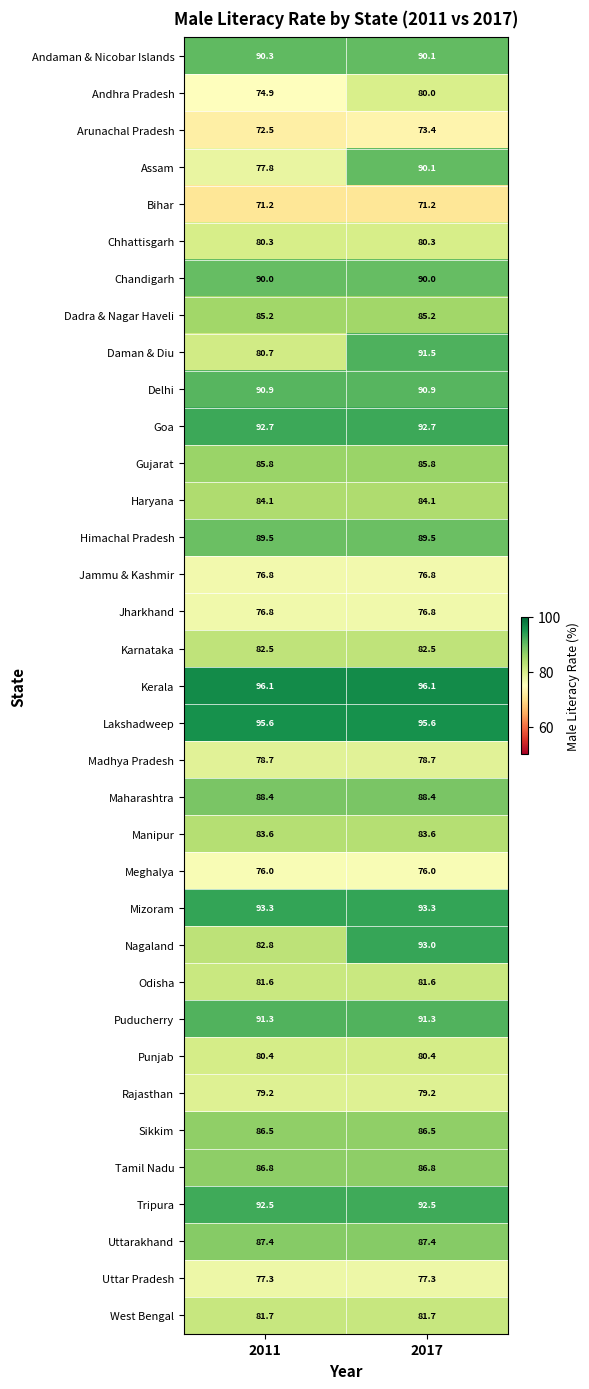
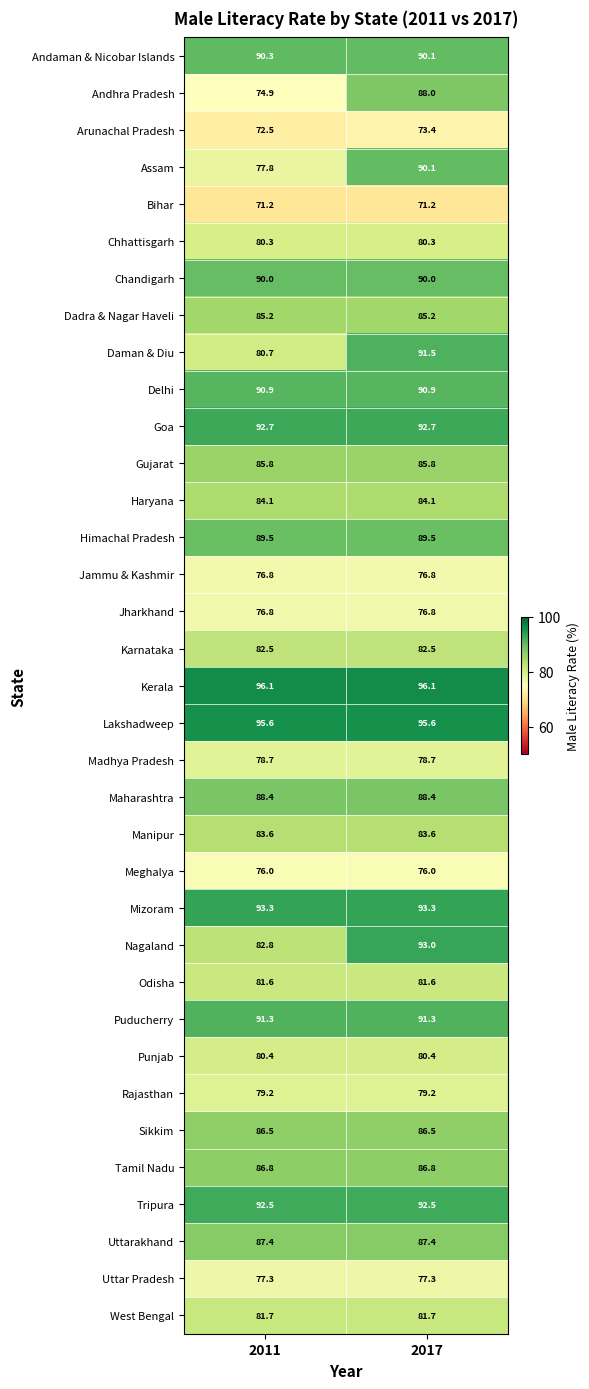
Andhra Pradesh, 2017: 80.0 -> 88.0
